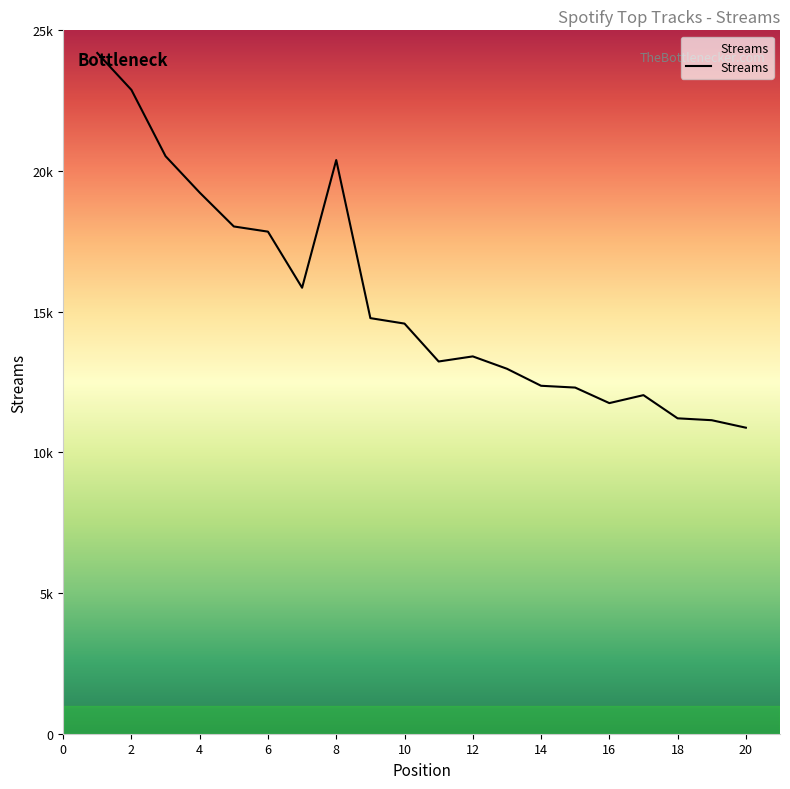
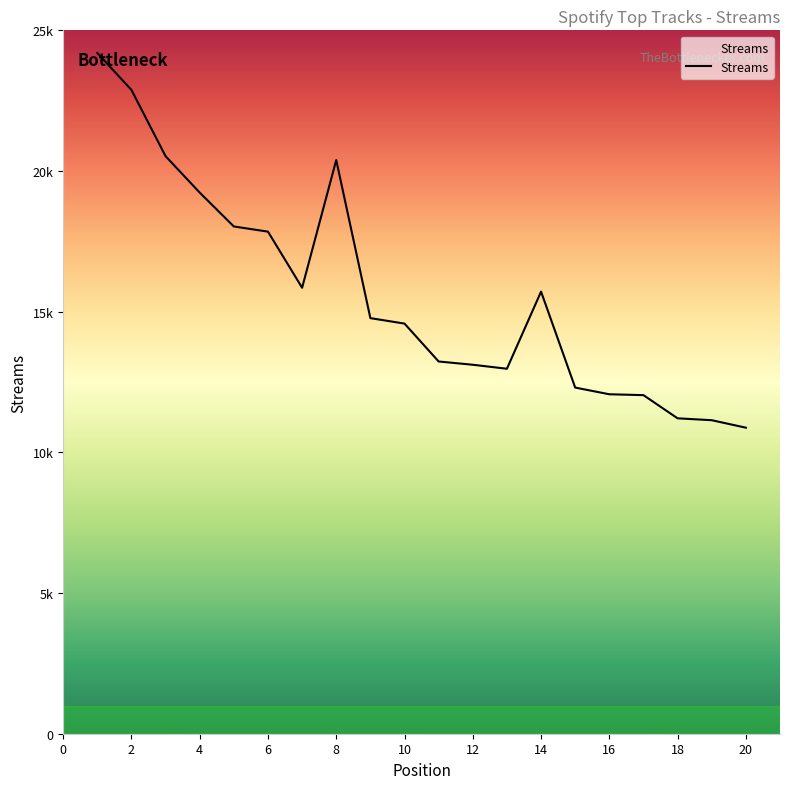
12: 13400 -> 13100
14: 12400 -> 15700
16: 11800 -> 12100
